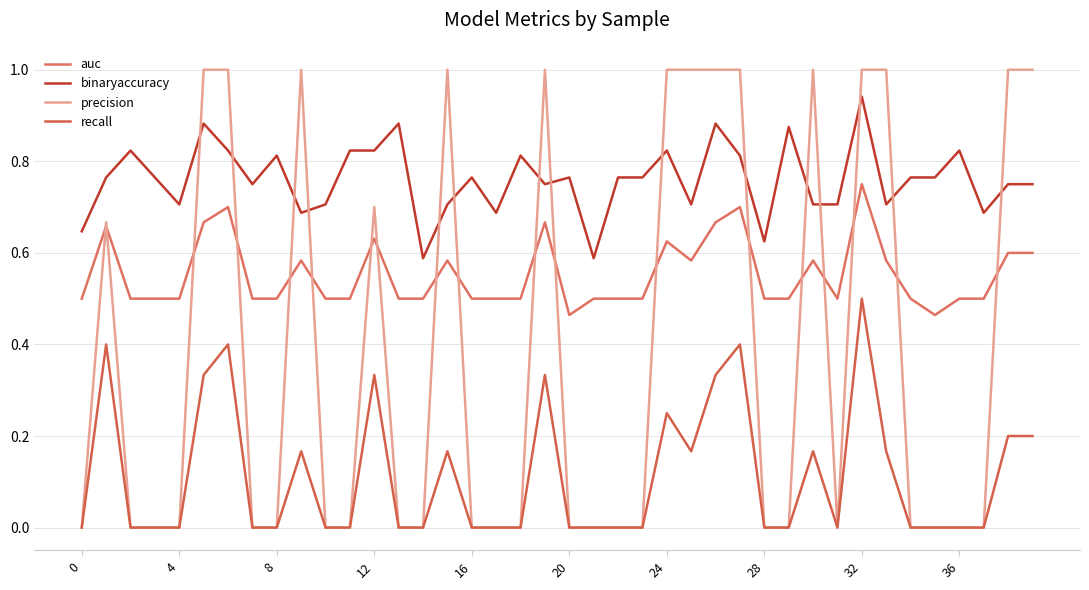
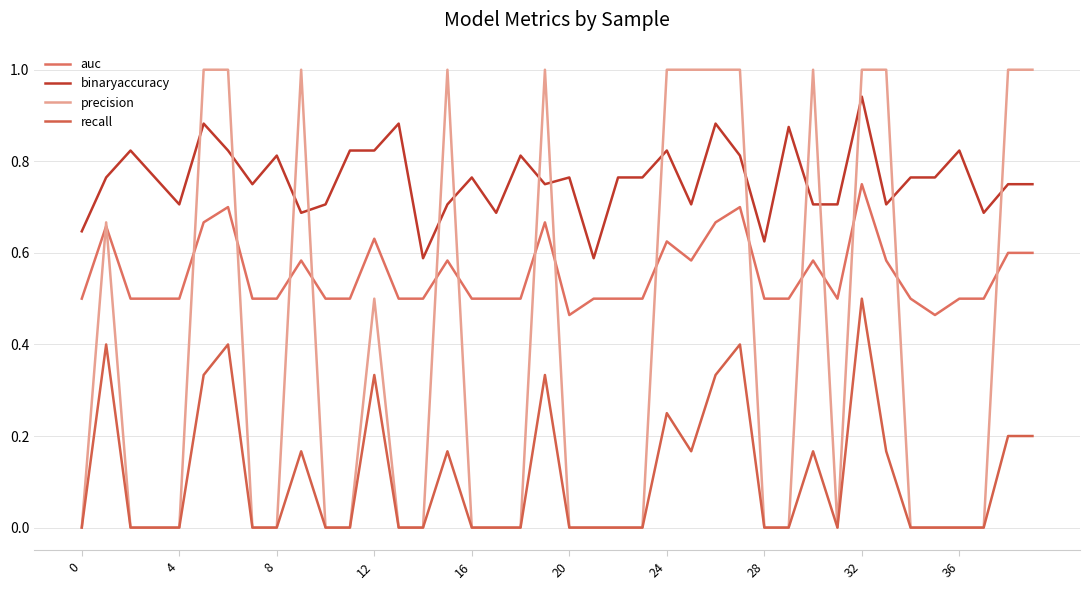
precision, 12: 0.7 -> 0.5
